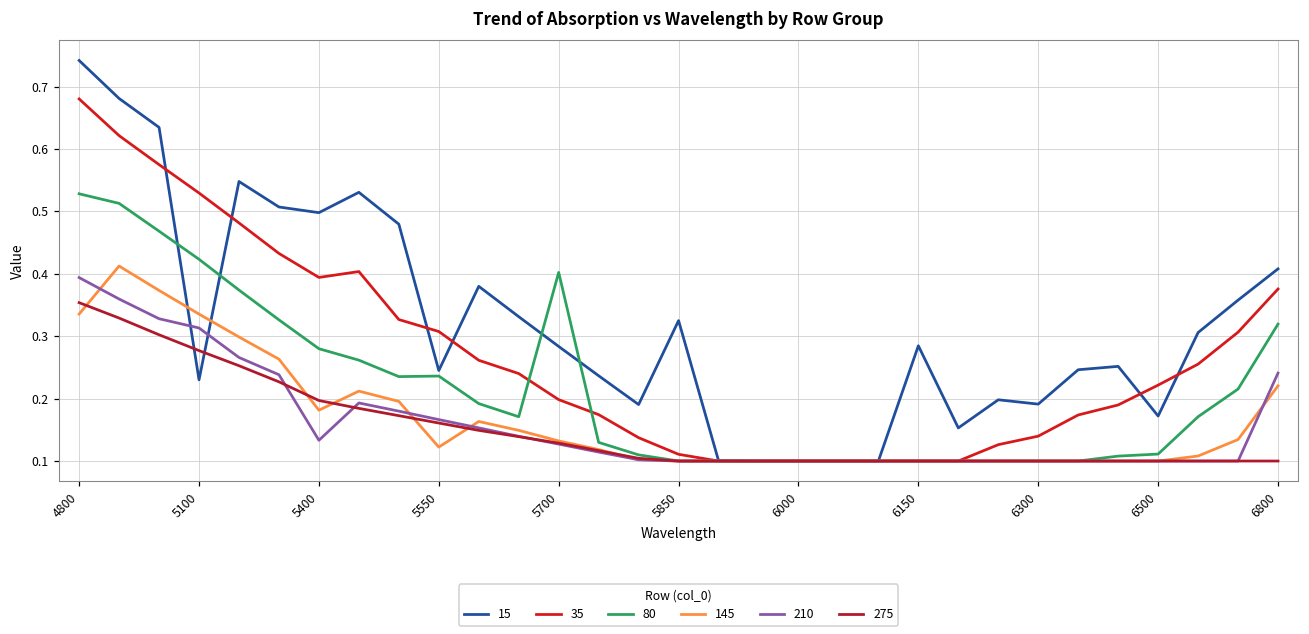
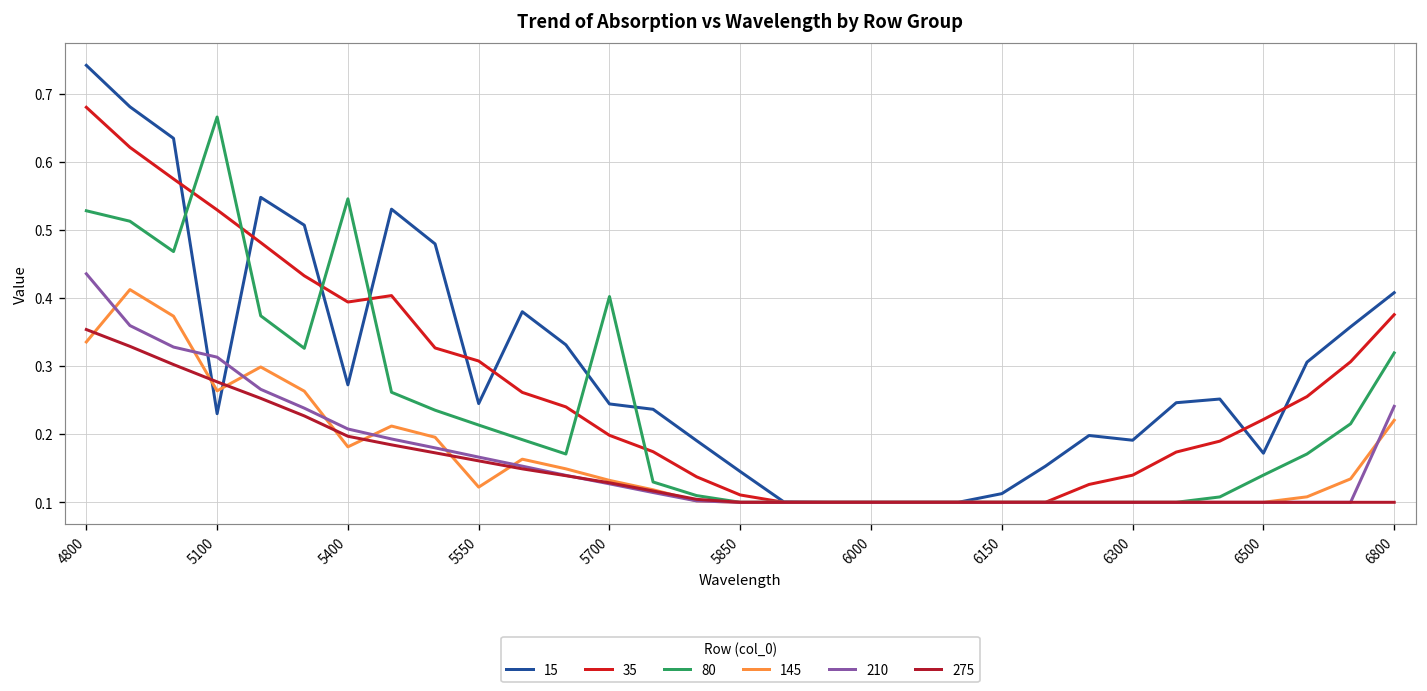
210, 4800: 0.39 -> 0.44
80, 5100: 0.42 -> 0.67
145, 5100: 0.34 -> 0.26
15, 5400: 0.50 -> 0.27
80, 5400: 0.28 -> 0.55
210, 5400: 0.13 -> 0.21
80, 5550: 0.24 -> 0.21
15, 5700: 0.28 -> 0.24
15, 5850: 0.32 -> 0.15
15, 6150: 0.28 -> 0.11
80, 6500: 0.11 -> 0.14
